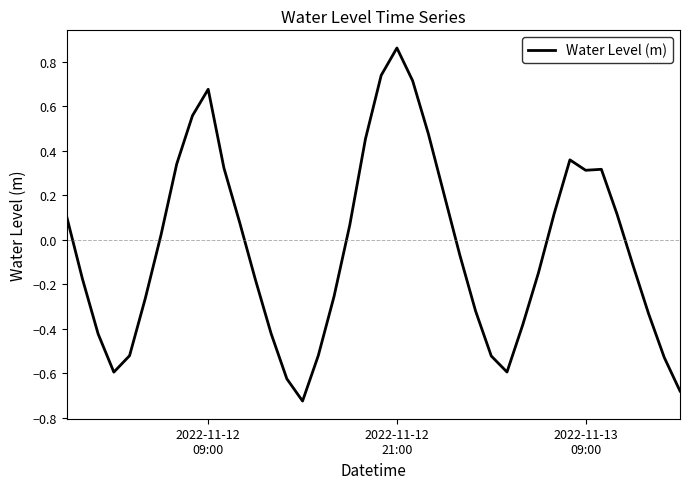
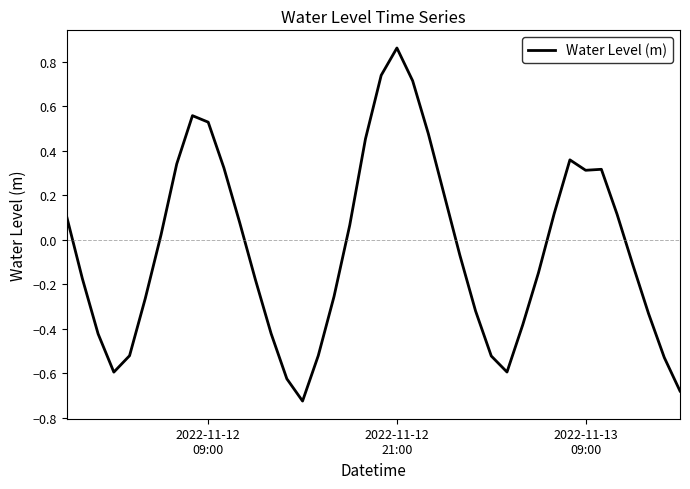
2022-11-12 09:00: 0.68 -> 0.53
